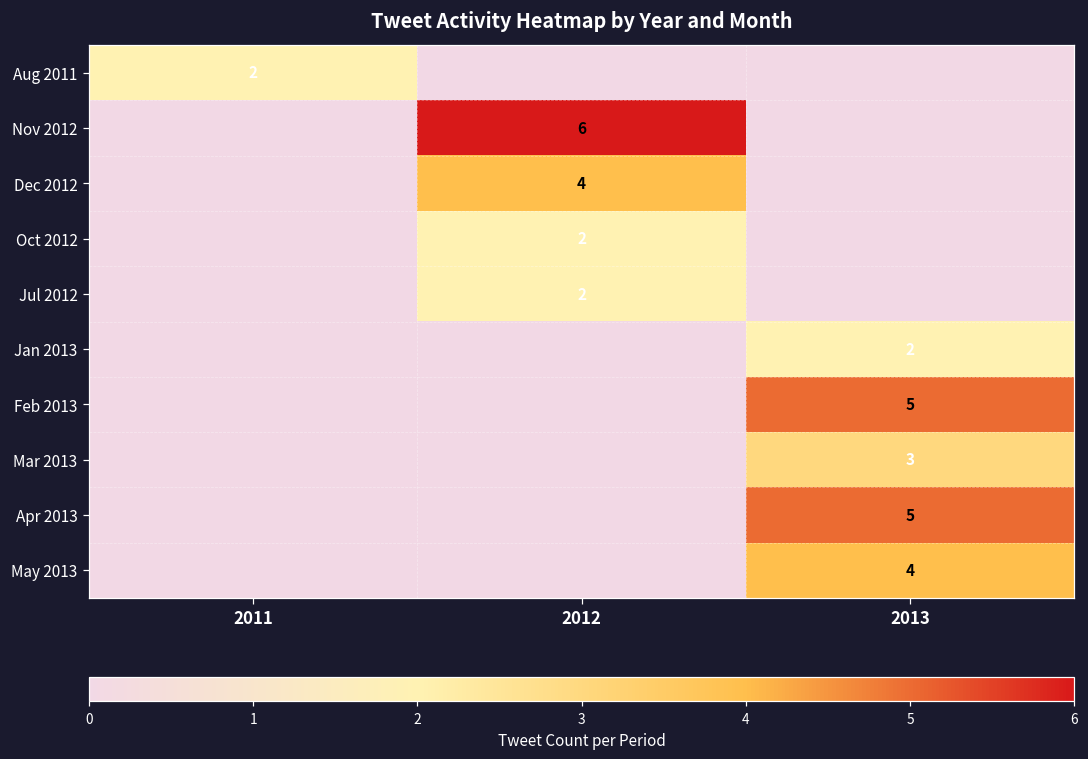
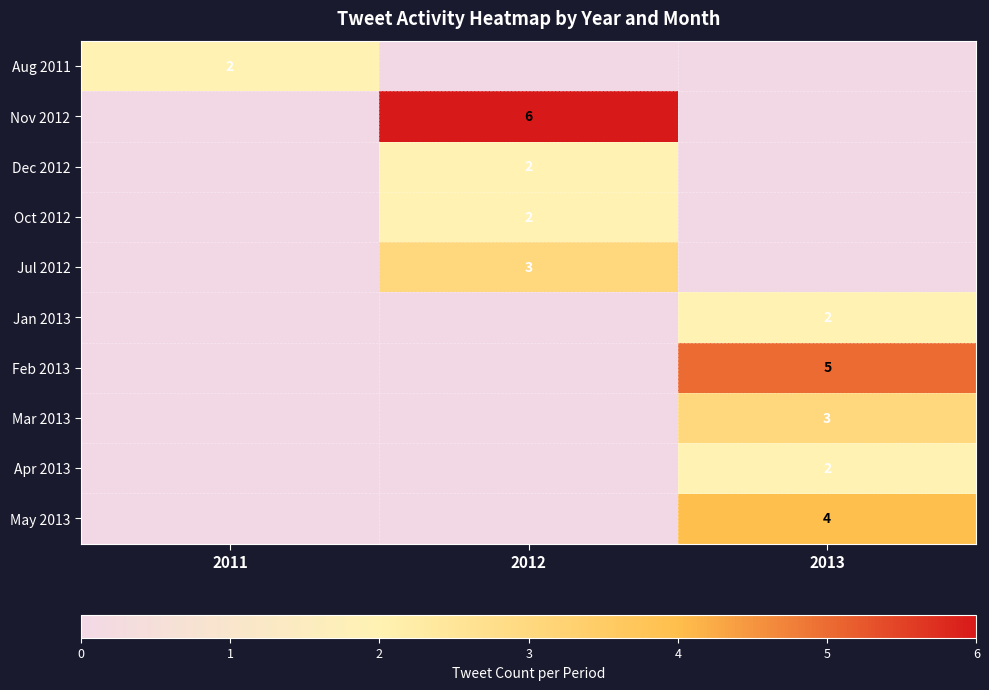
Dec 2012, 2012: 4 -> 2
Jul 2012, 2012: 2 -> 3
Apr 2013, 2013: 5 -> 2
